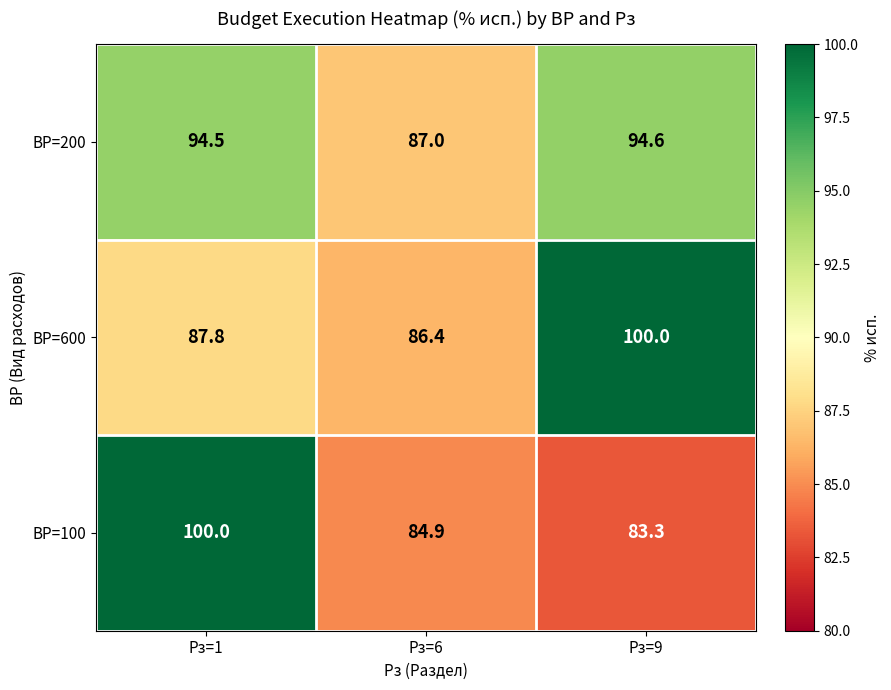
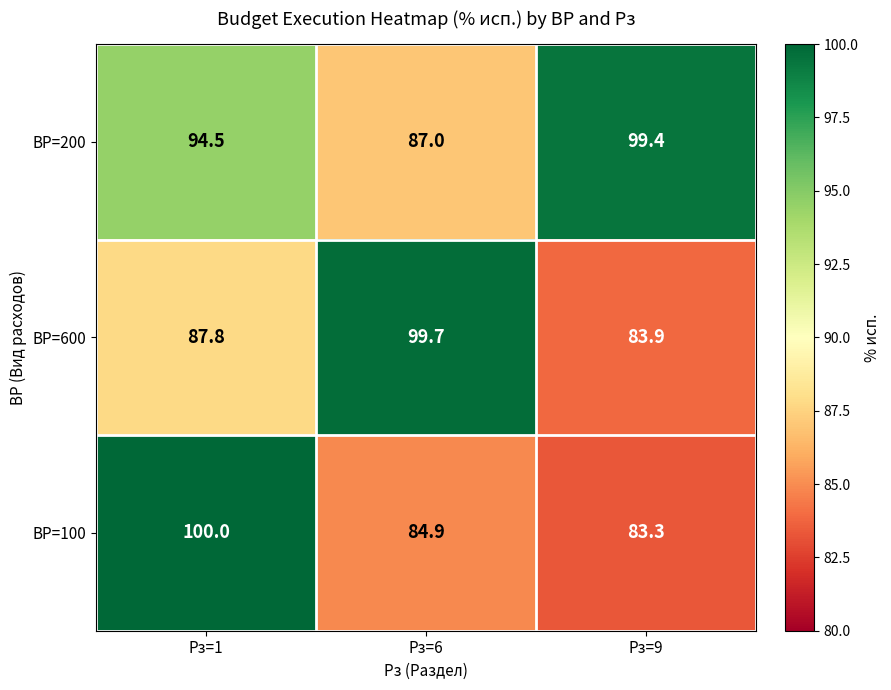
ВР=200, Рз=9: 94.6 -> 99.4
ВР=600, Рз=6: 86.4 -> 99.7
ВР=600, Рз=9: 100.0 -> 83.9
